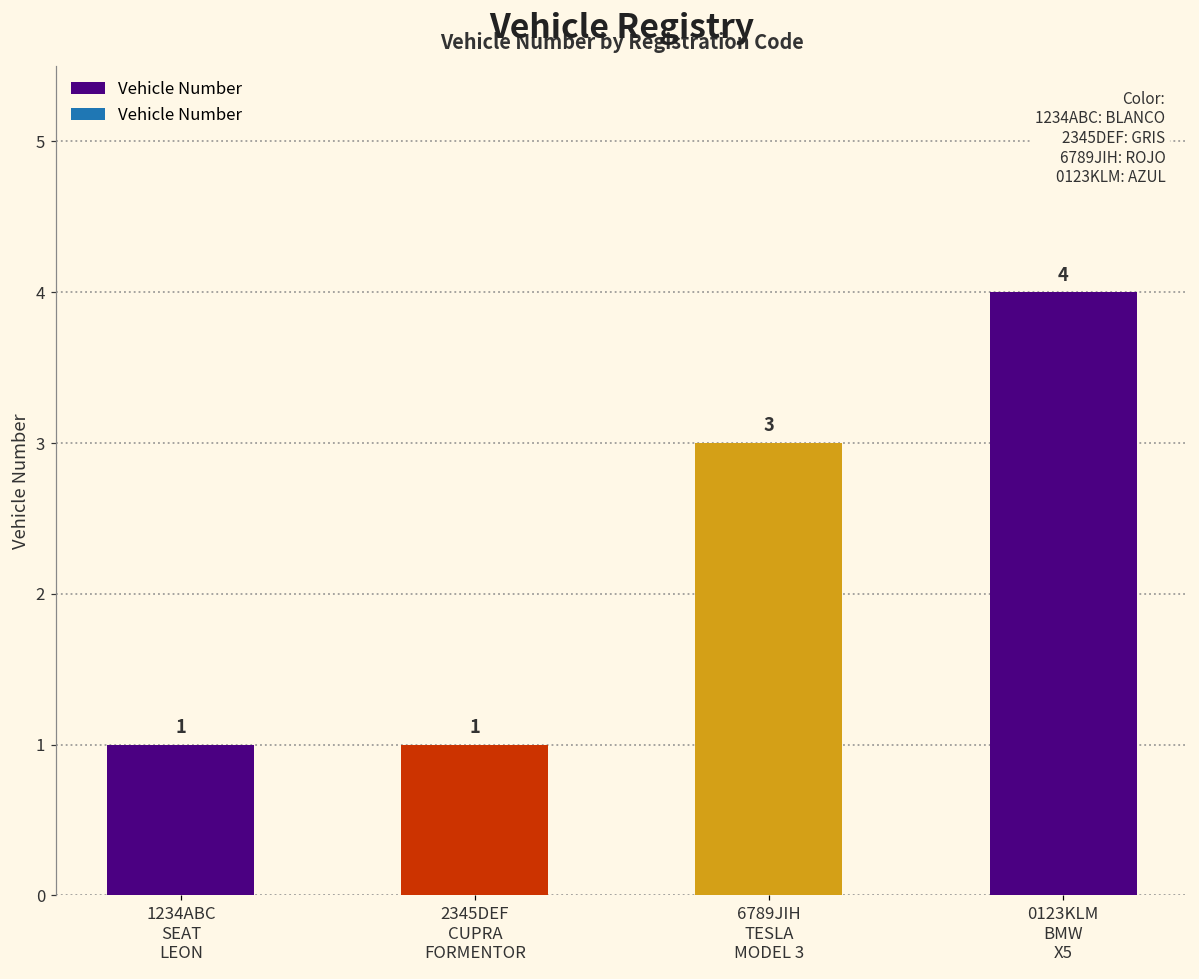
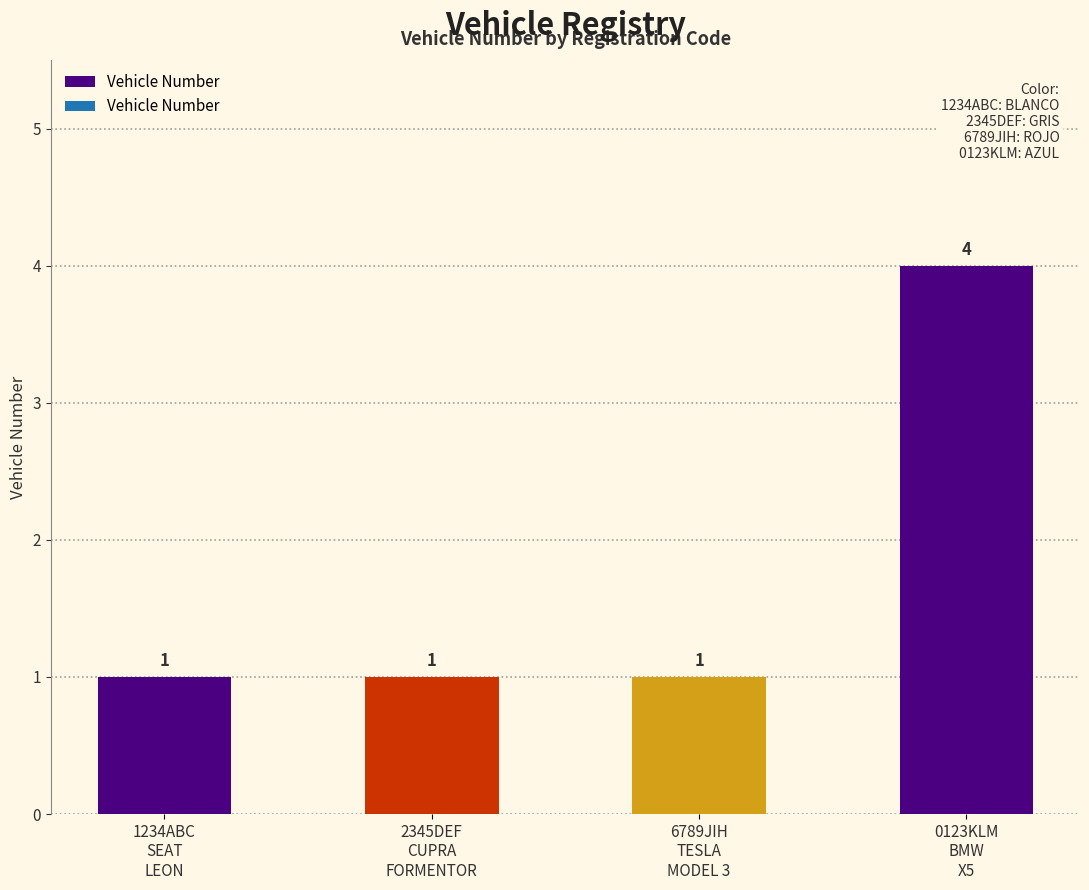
6789JIH TESLA MODEL 3: 3 -> 1
